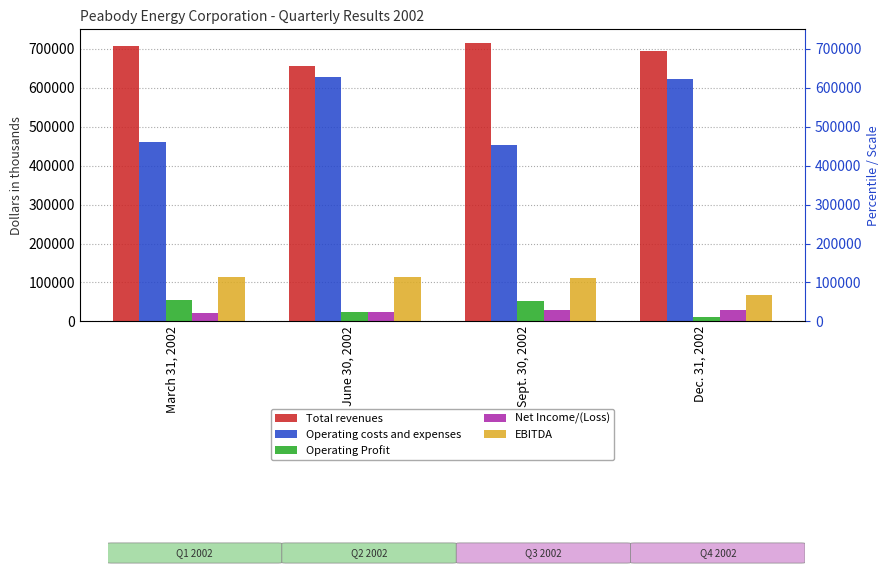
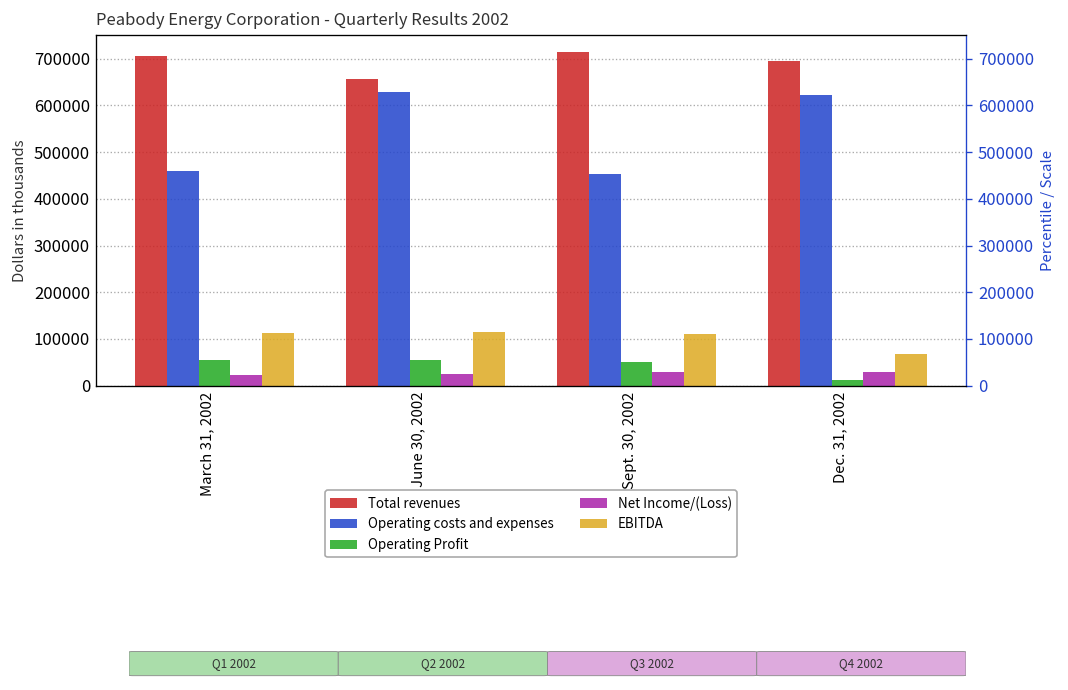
Operating Profit, June 30, 2002: 30000 -> 60000
